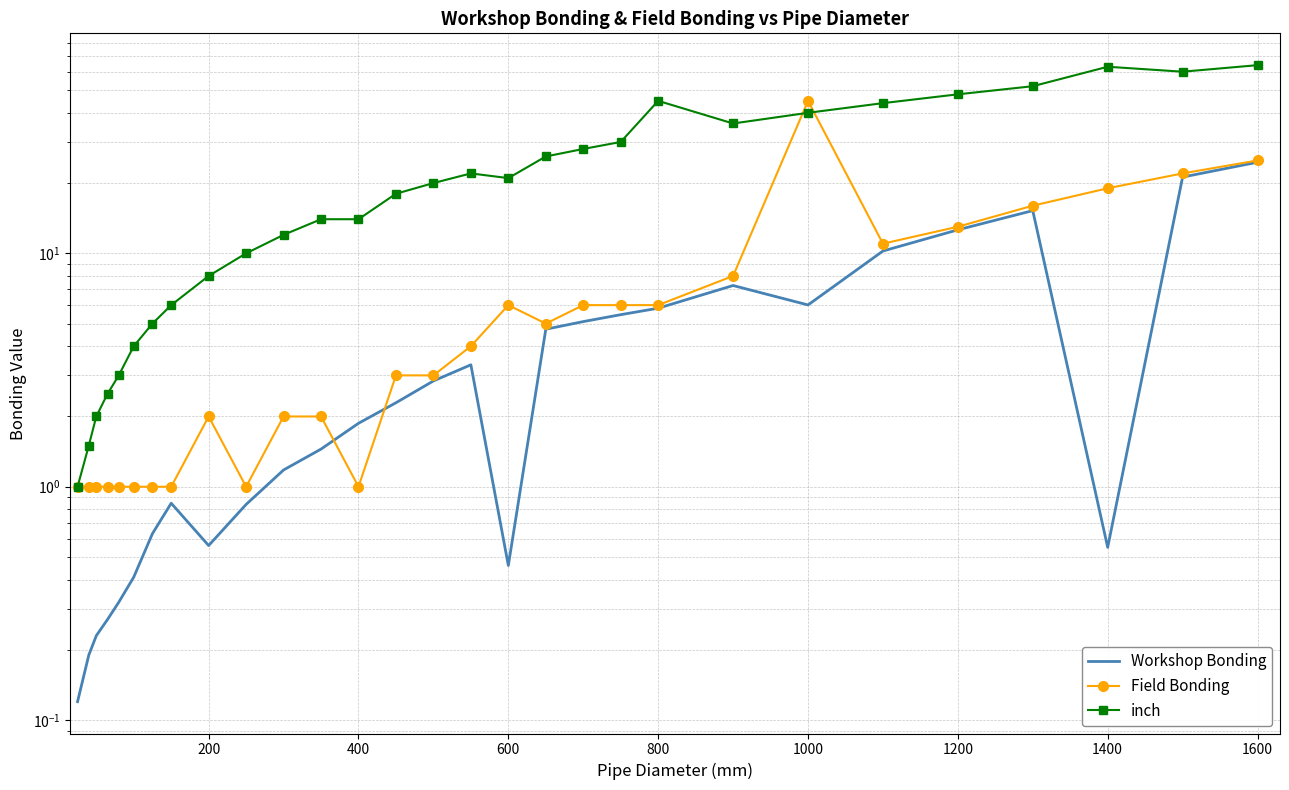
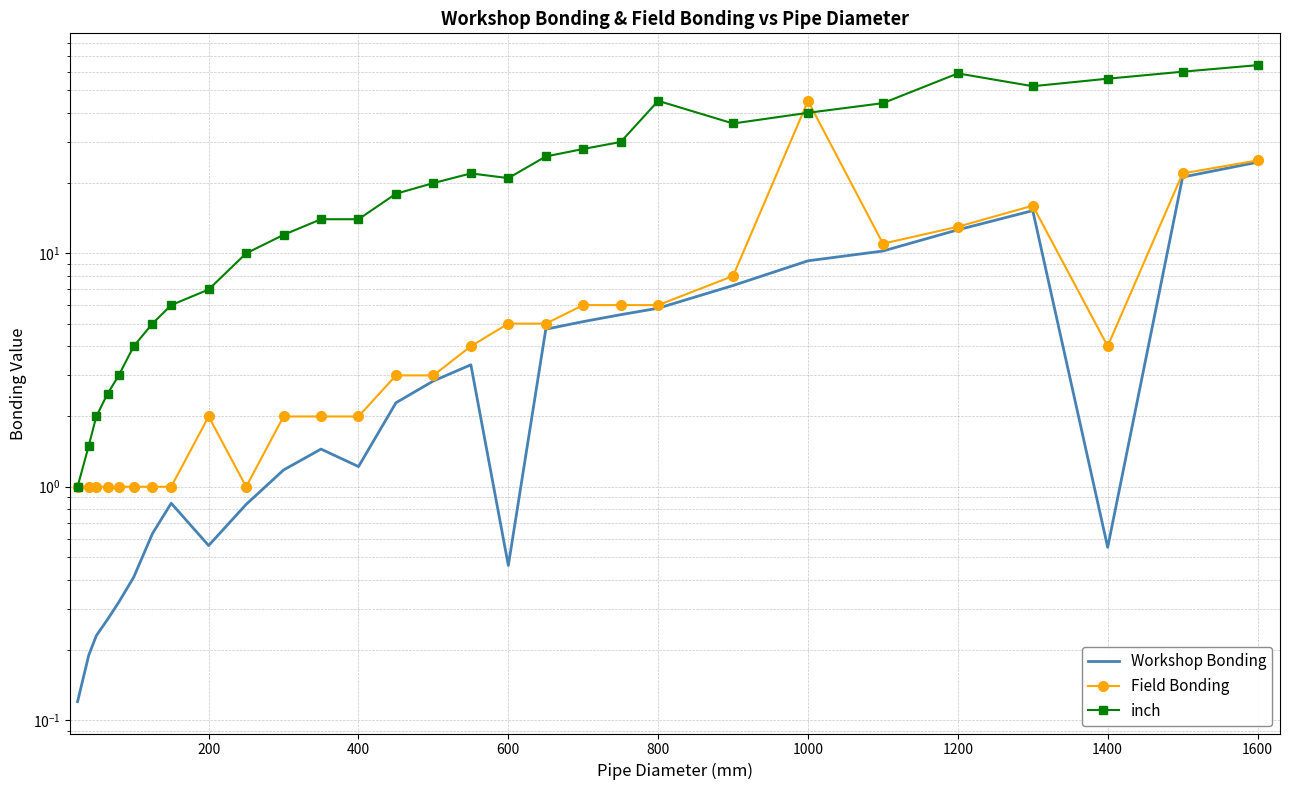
inch, 200: 8 -> 7
Workshop Bonding, 400: 1.9 -> 1.2
Field Bonding, 400: 1 -> 2
Field Bonding, 600: 6 -> 5
Workshop Bonding, 1000: 6.0 -> 9.3
inch, 1200: 48 -> 59
Field Bonding, 1400: 19 -> 4
inch, 1400: 63 -> 56
